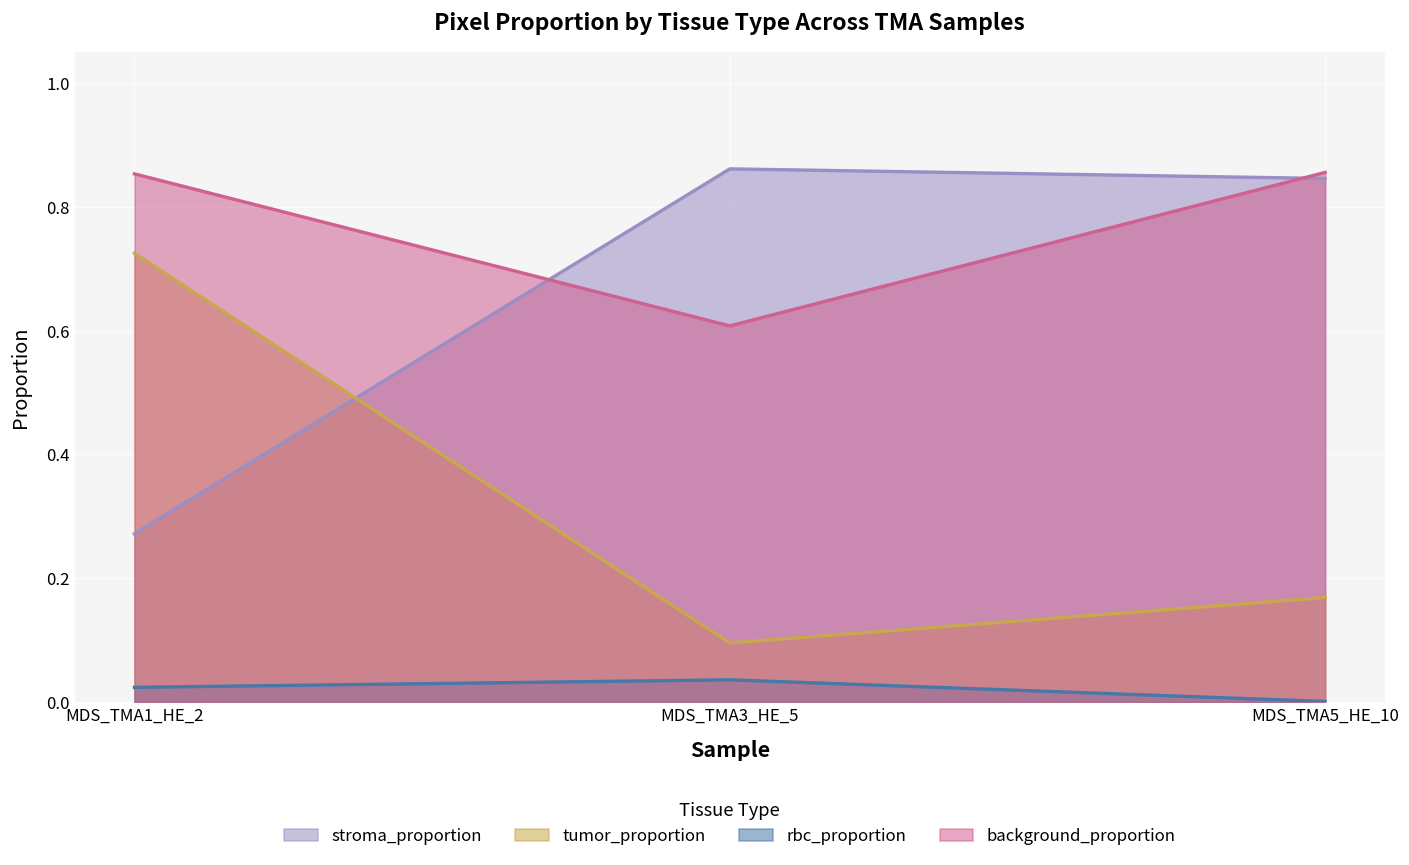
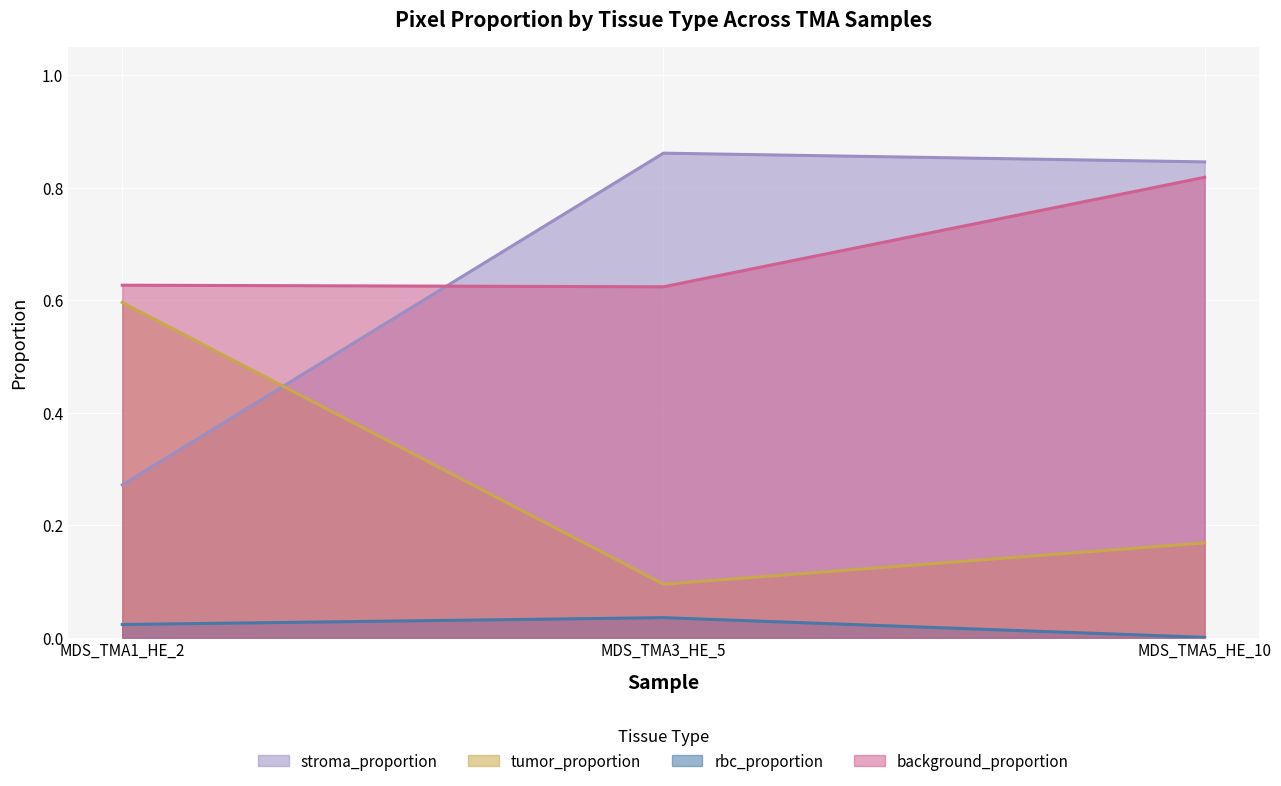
tumor_proportion, MDS_TMA1_HE_2: 0.73 -> 0.60
background_proportion, MDS_TMA1_HE_2: 0.85 -> 0.63
background_proportion, MDS_TMA3_HE_5: 0.61 -> 0.62
background_proportion, MDS_TMA5_HE_10: 0.86 -> 0.82
